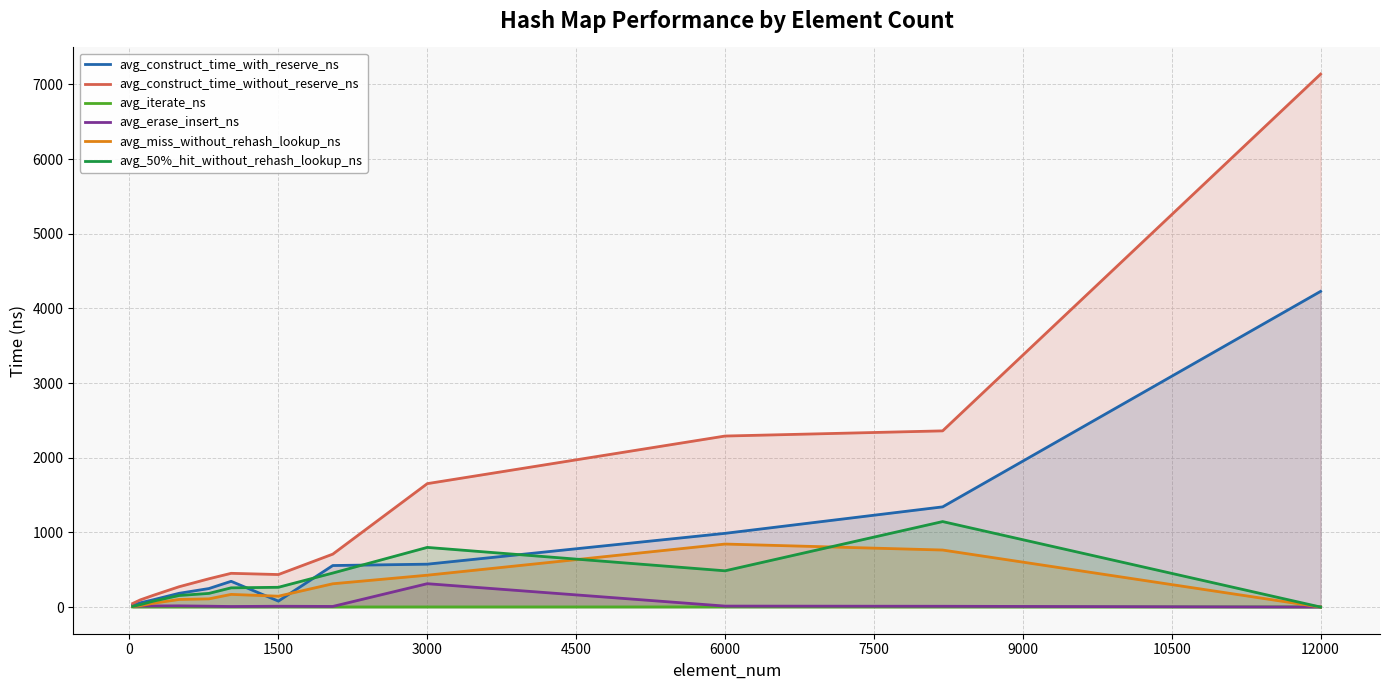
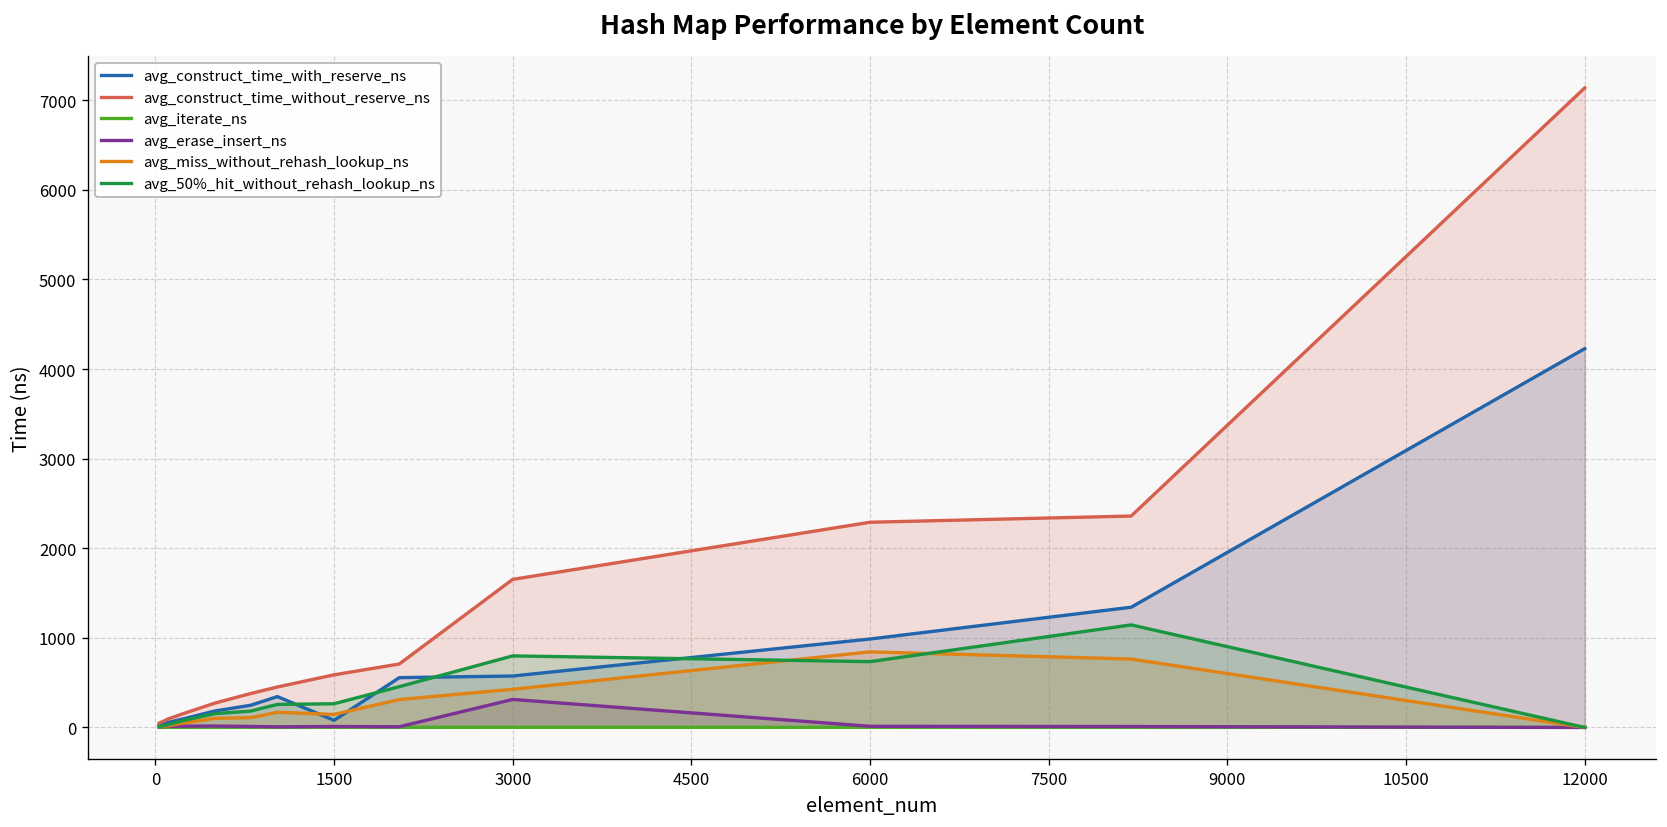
avg_construct_time_without_reserve_ns, 1500: 400 -> 600
avg_50%_hit_without_rehash_lookup_ns, 6000: 500 -> 700
